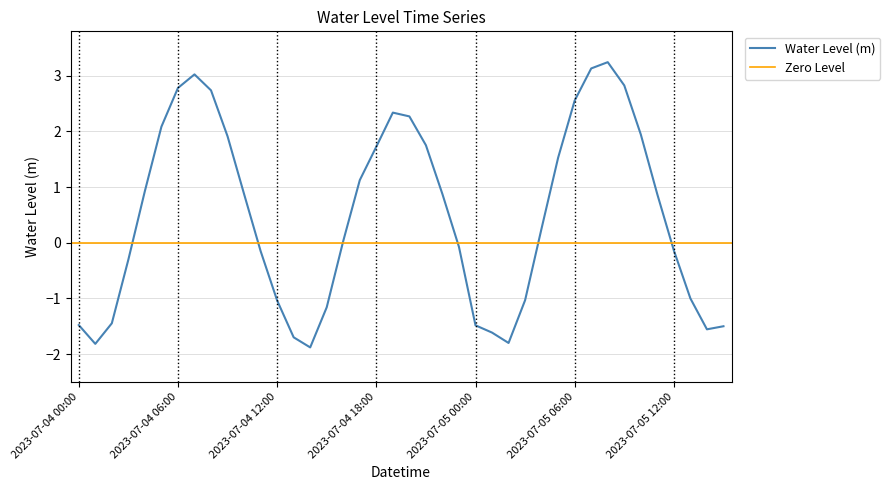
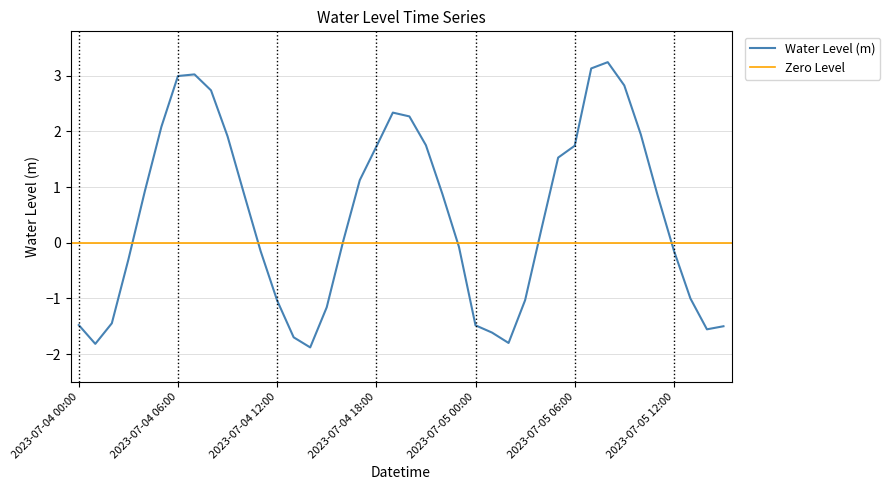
2023-07-04 06:00: 2.8 -> 3.0
2023-07-05 06:00: 2.6 -> 1.7
